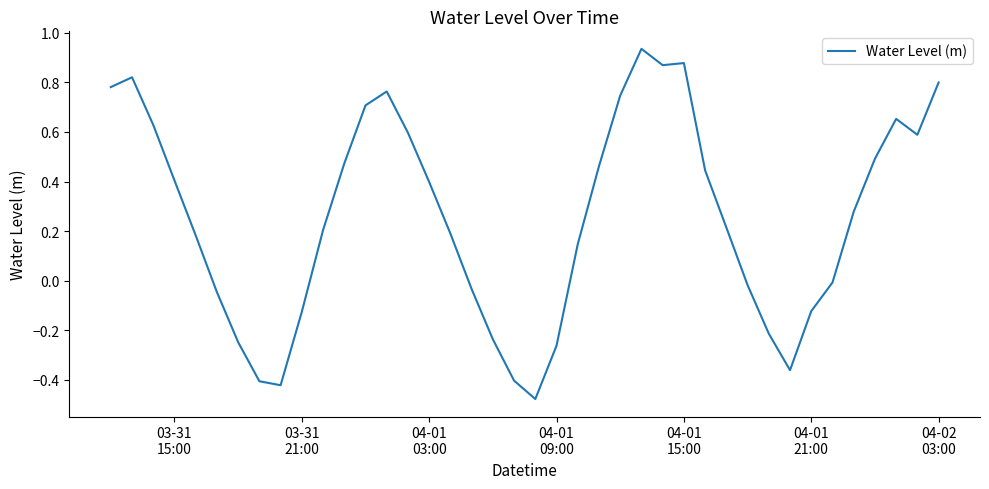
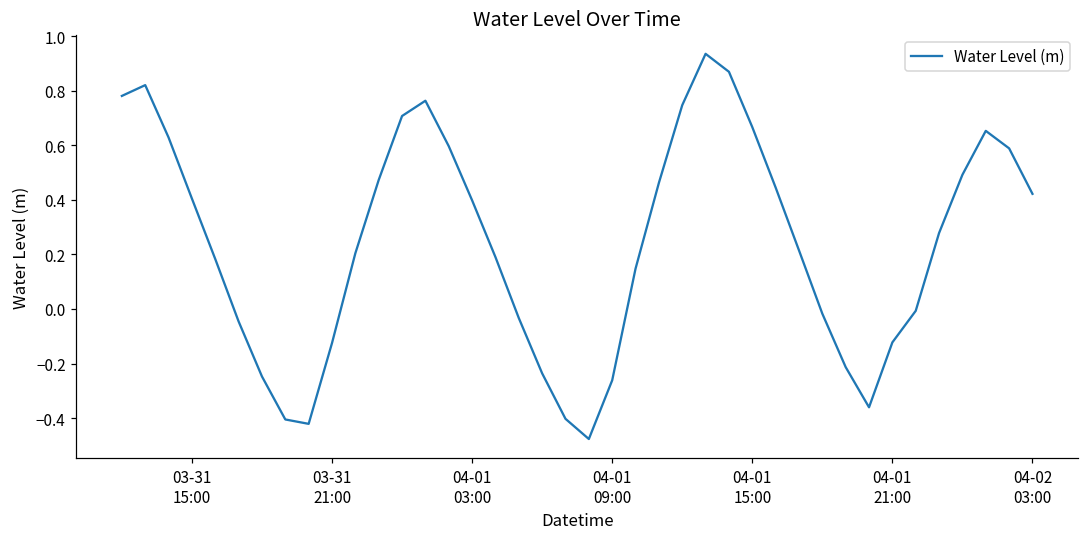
04-01 15:00: 0.88 -> 0.67
04-02 03:00: 0.80 -> 0.42
